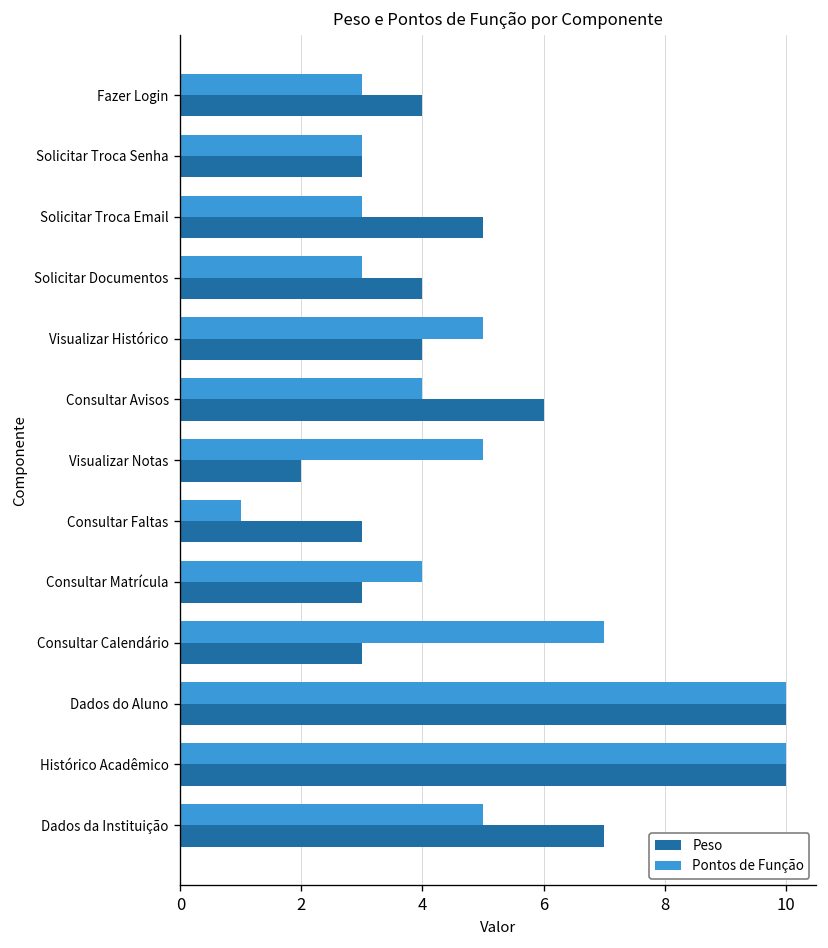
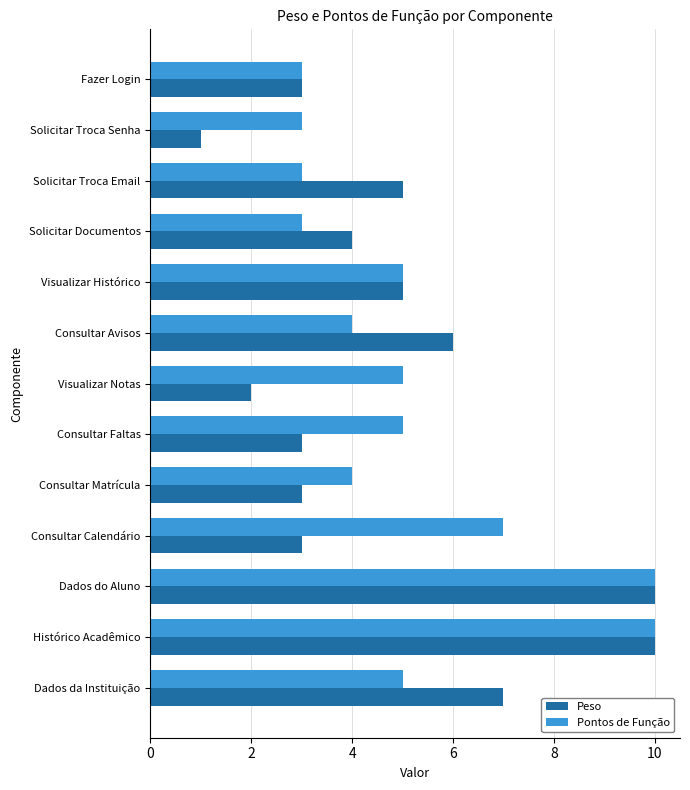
Peso, Fazer Login: 4 -> 3
Peso, Solicitar Troca Senha: 3 -> 1
Peso, Visualizar Histórico: 4 -> 5
Pontos de Função, Consultar Faltas: 1 -> 5
